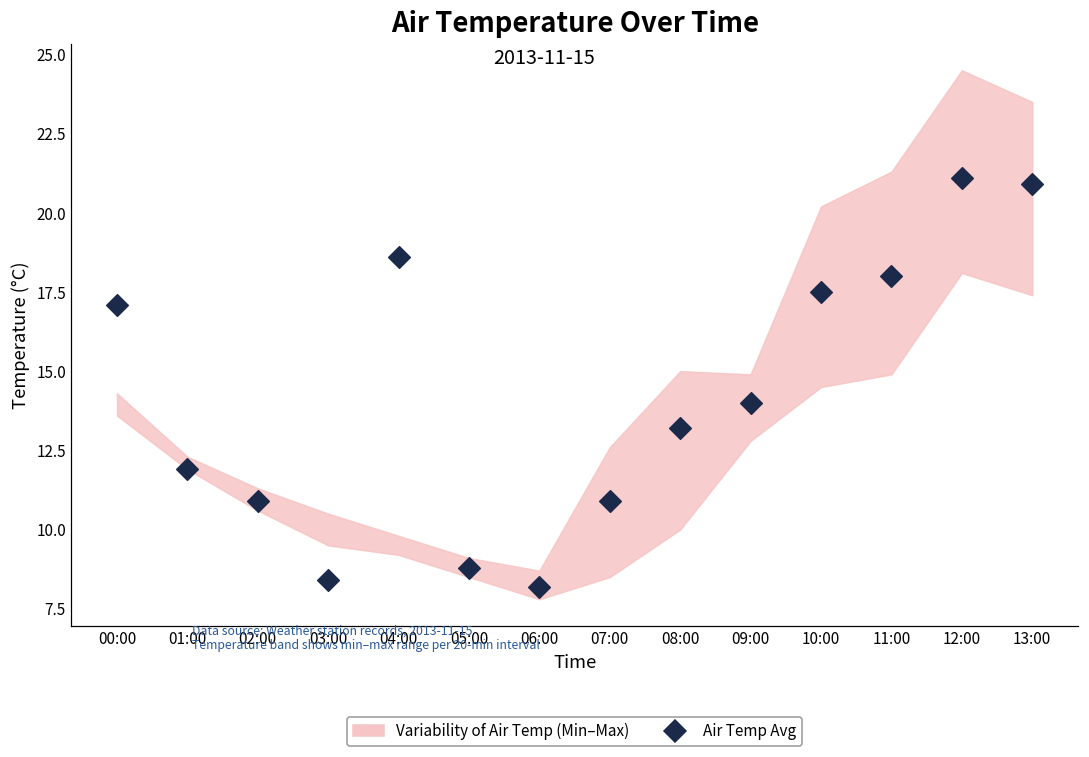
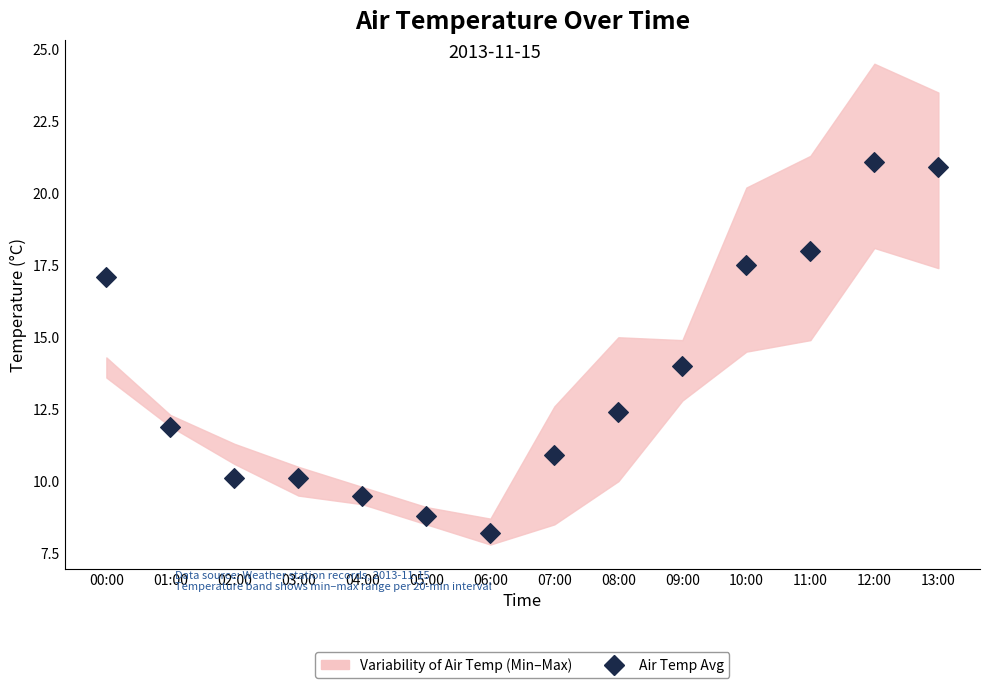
Air Temp Avg, 02:00: 10.9 -> 10.1
Air Temp Avg, 03:00: 8.4 -> 10.1
Air Temp Avg, 04:00: 18.6 -> 9.5
Air Temp Avg, 08:00: 13.2 -> 12.4
